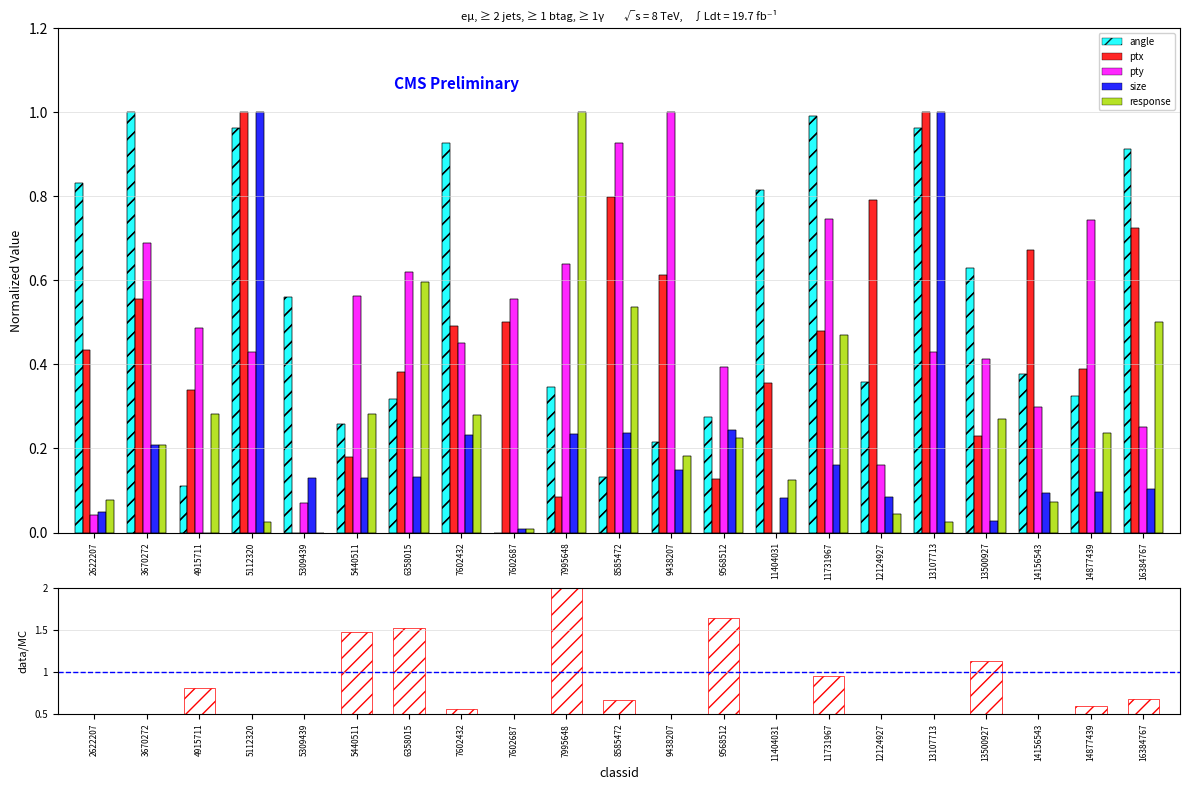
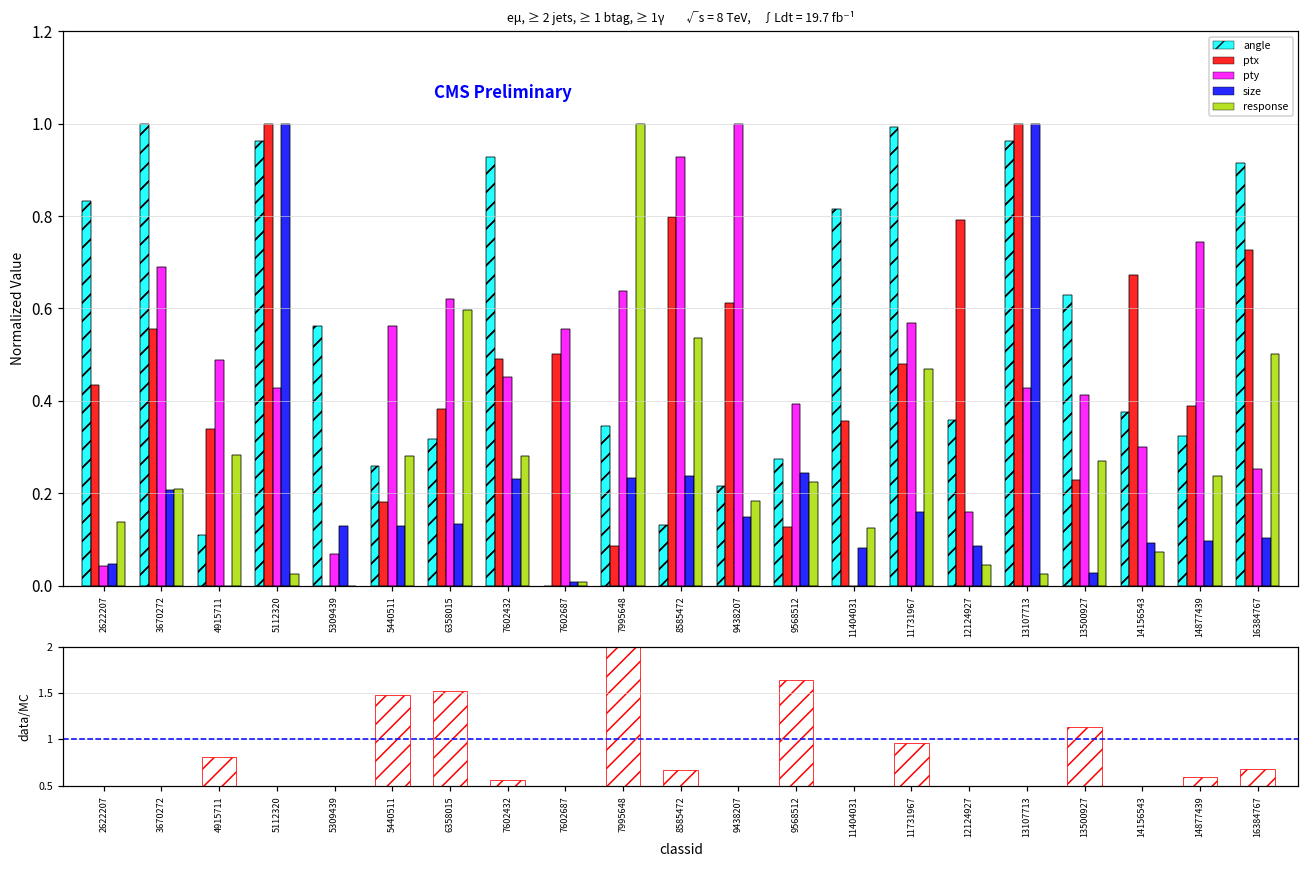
eμ, ≥ 2 jets, ≥ 1 btag, ≥ 1γ √s = 8 TeV, ∫Ldt = 19.7 fb⁻¹, response, 2622207: 0.08 -> 0.14
eμ, ≥ 2 jets, ≥ 1 btag, ≥ 1γ √s = 8 TeV, ∫Ldt = 19.7 fb⁻¹, pty, 11731967: 0.75 -> 0.57
